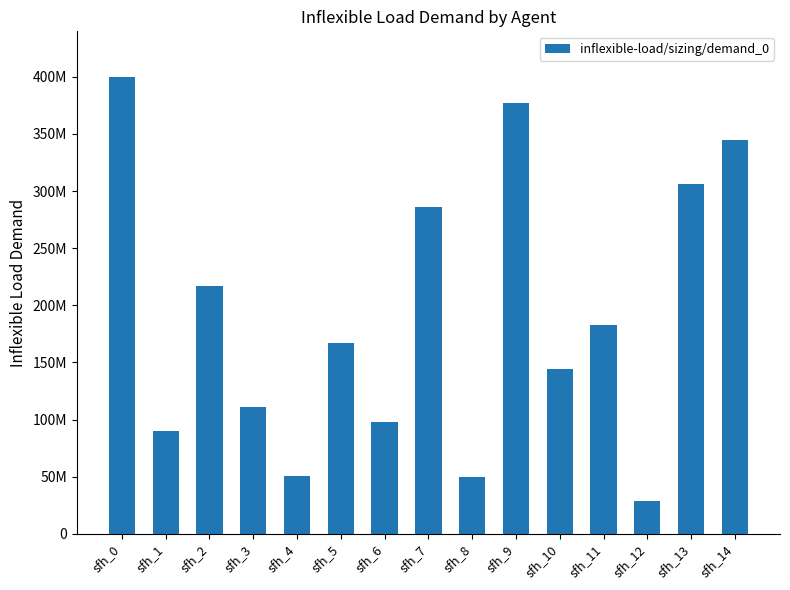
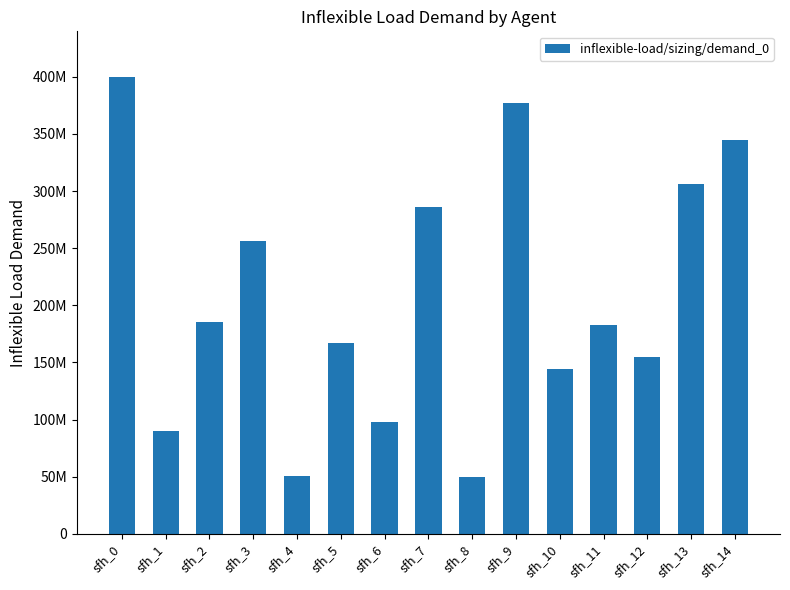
sfh_2: 217000000 -> 186000000
sfh_3: 111000000 -> 256000000
sfh_12: 29000000 -> 155000000
